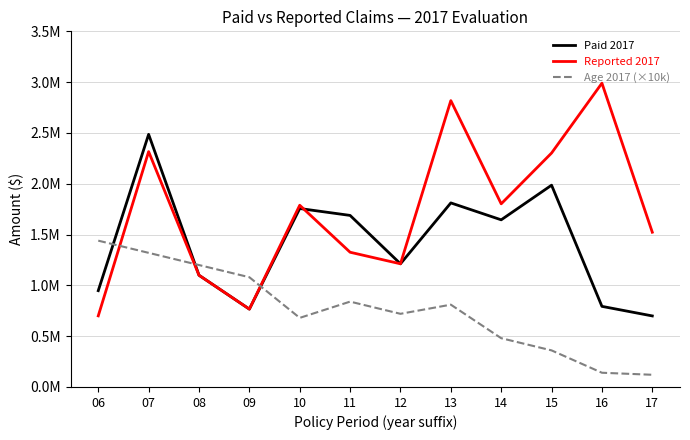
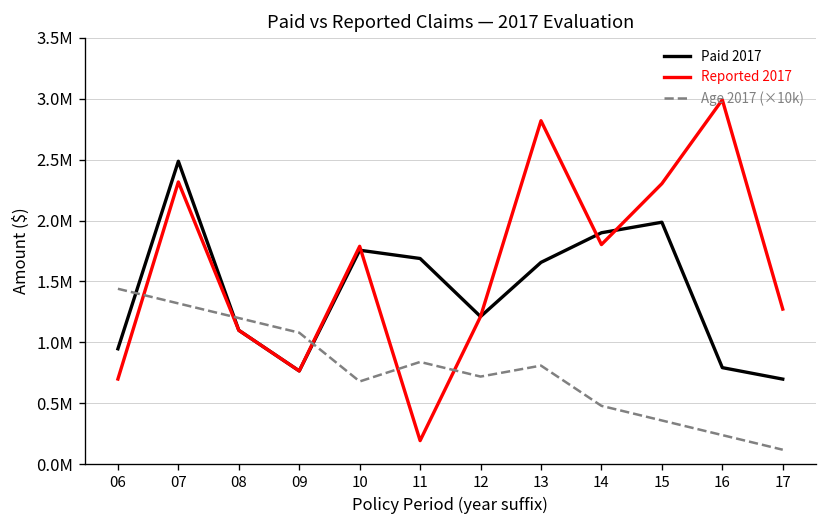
Reported 2017, 11: 1330000 -> 190000
Paid 2017, 13: 1810000 -> 1660000
Paid 2017, 14: 1640000 -> 1900000
Age 2017 (×10k), 16: 140000 -> 240000
Reported 2017, 17: 1520000 -> 1270000
